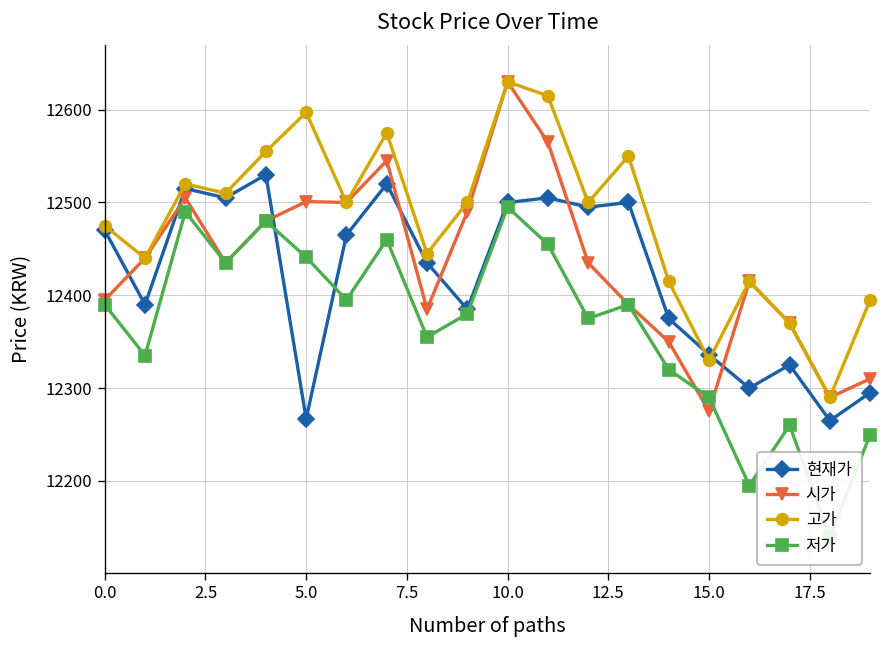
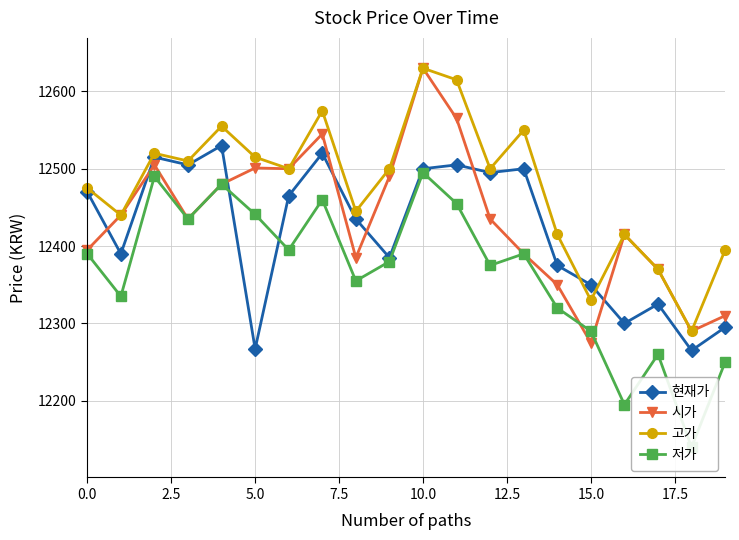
고가, 5.0: 12600 -> 12520
현재가, 15.0: 12340 -> 12350
